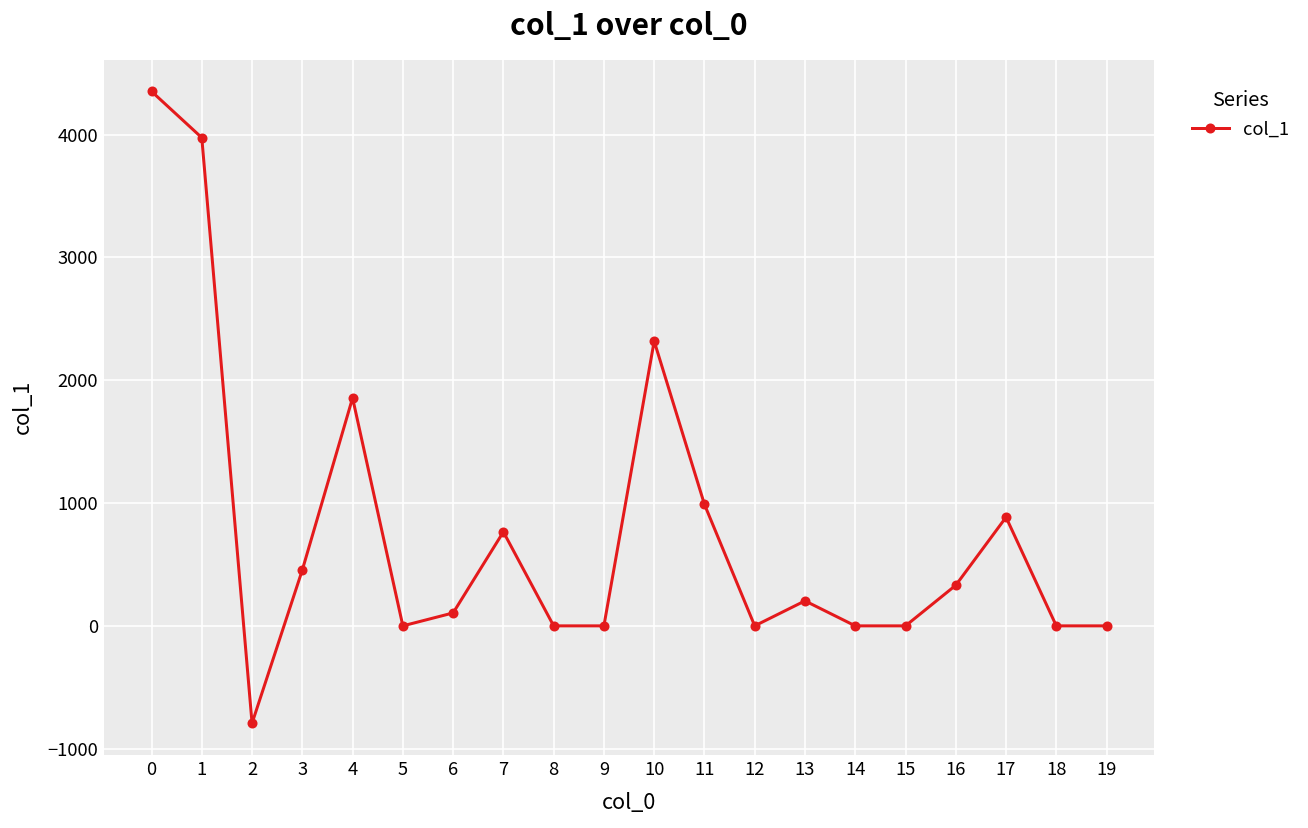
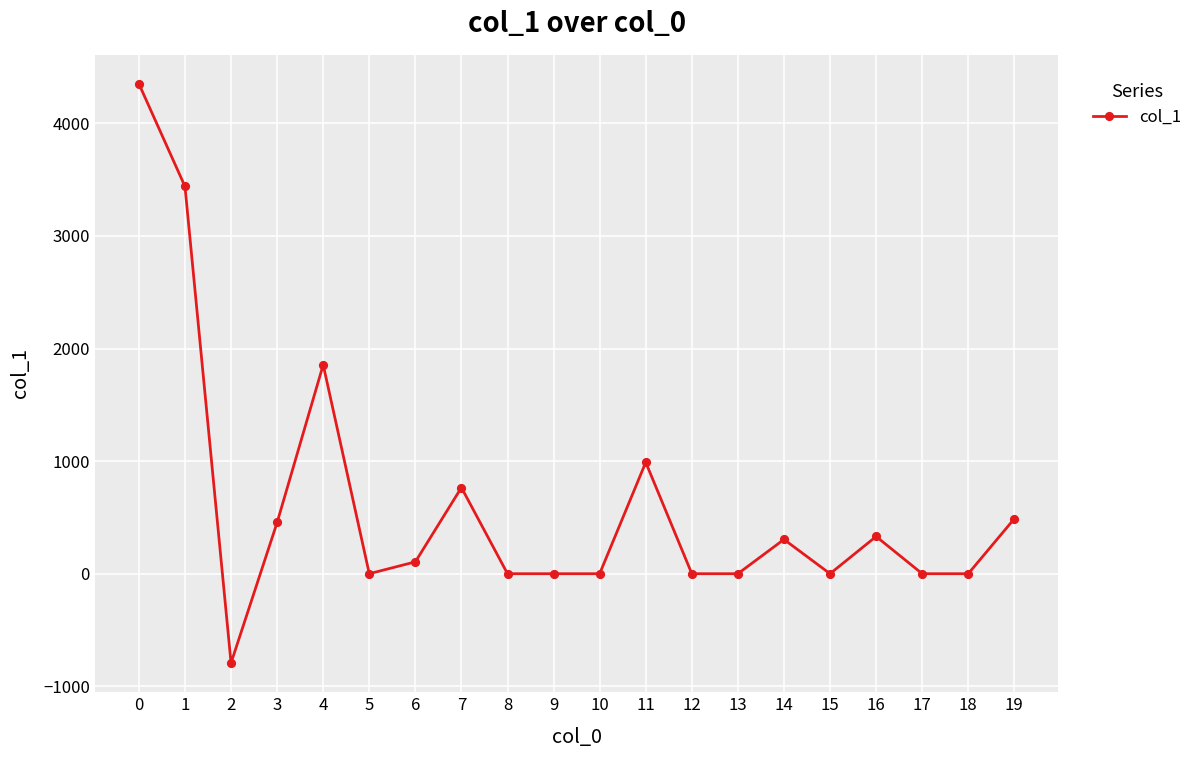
1: 3970 -> 3440
10: 2320 -> 0
13: 200 -> 0
14: 0 -> 300
17: 880 -> 0
19: 0 -> 490
